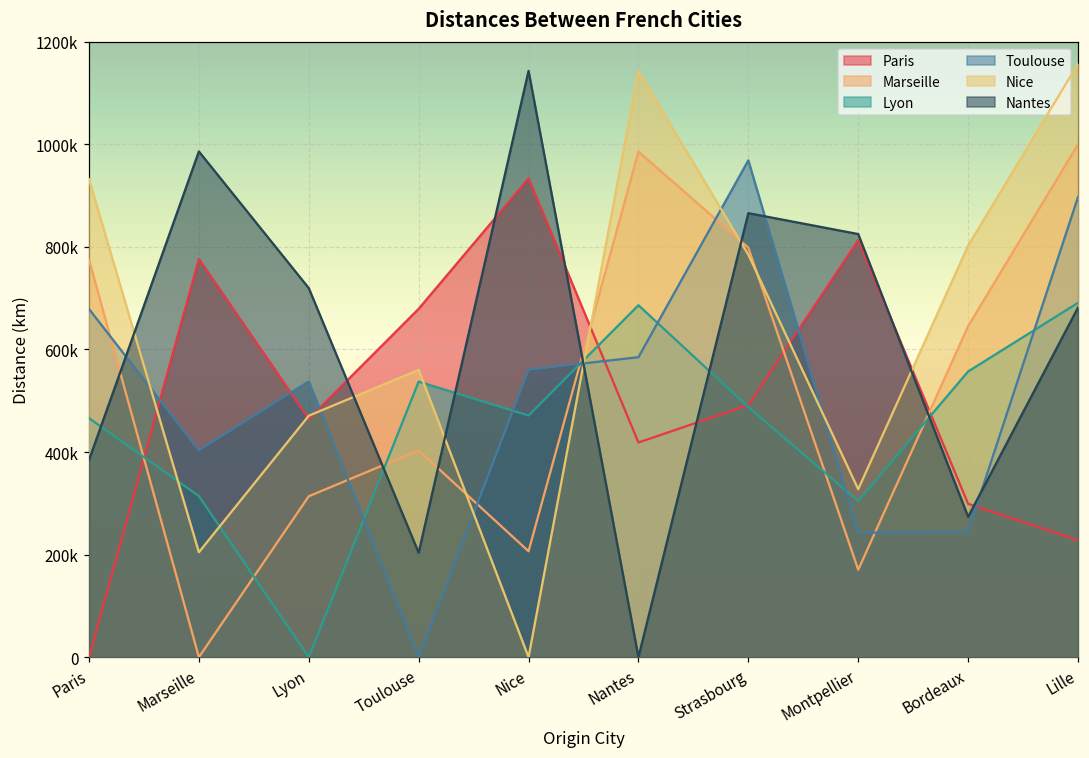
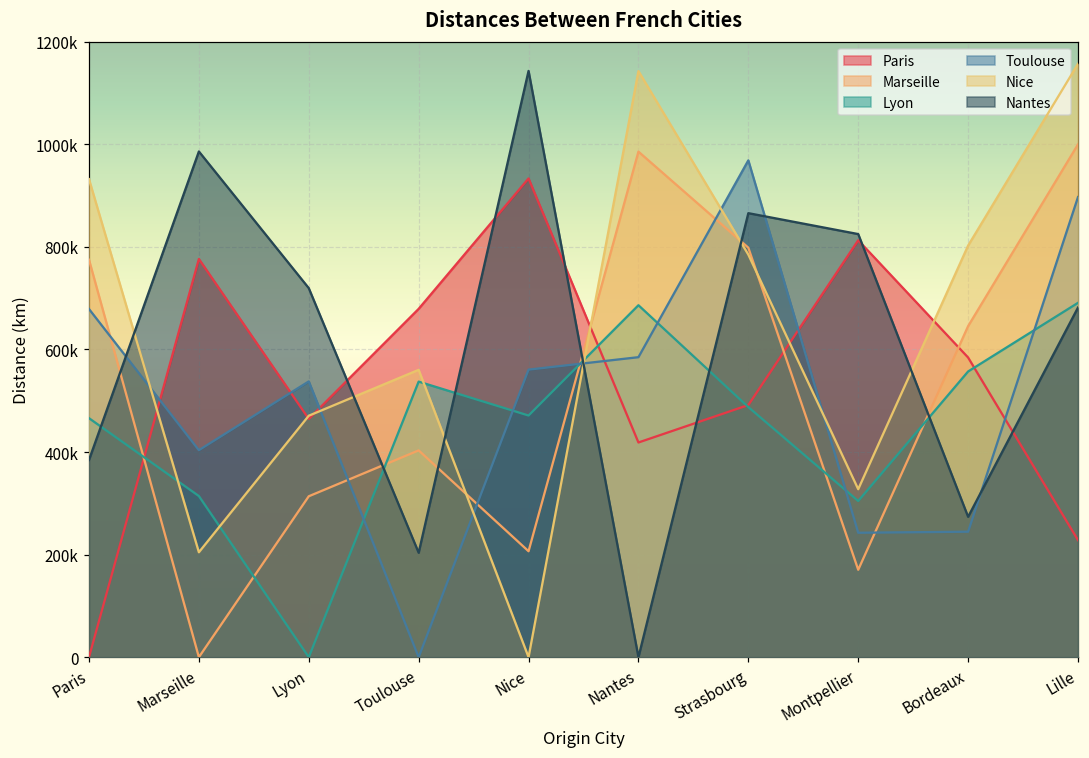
Paris, Bordeaux: 300000 -> 580000
